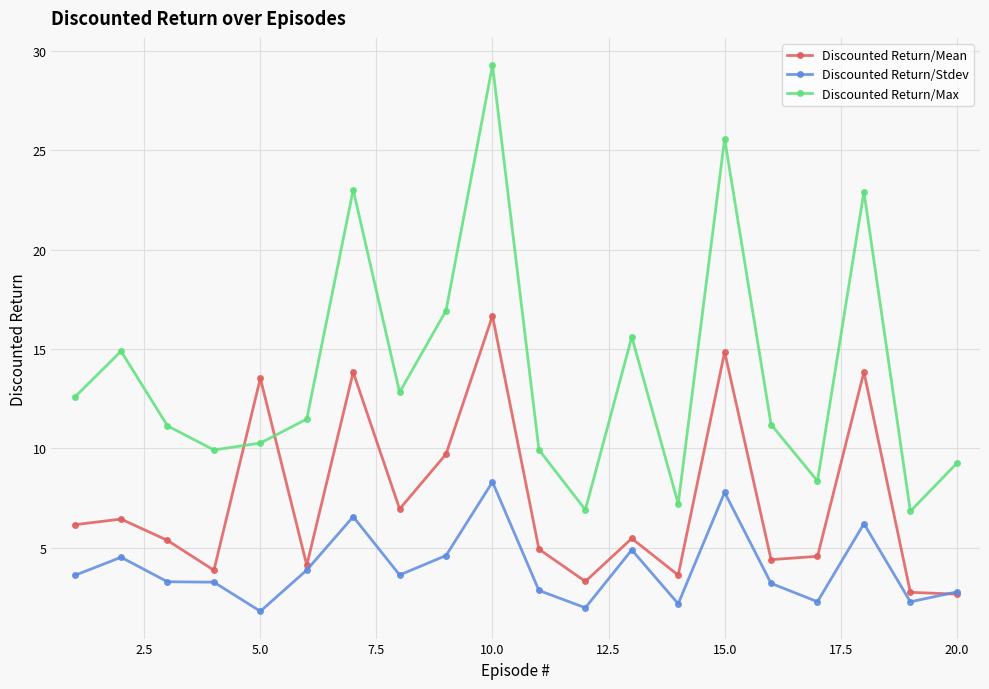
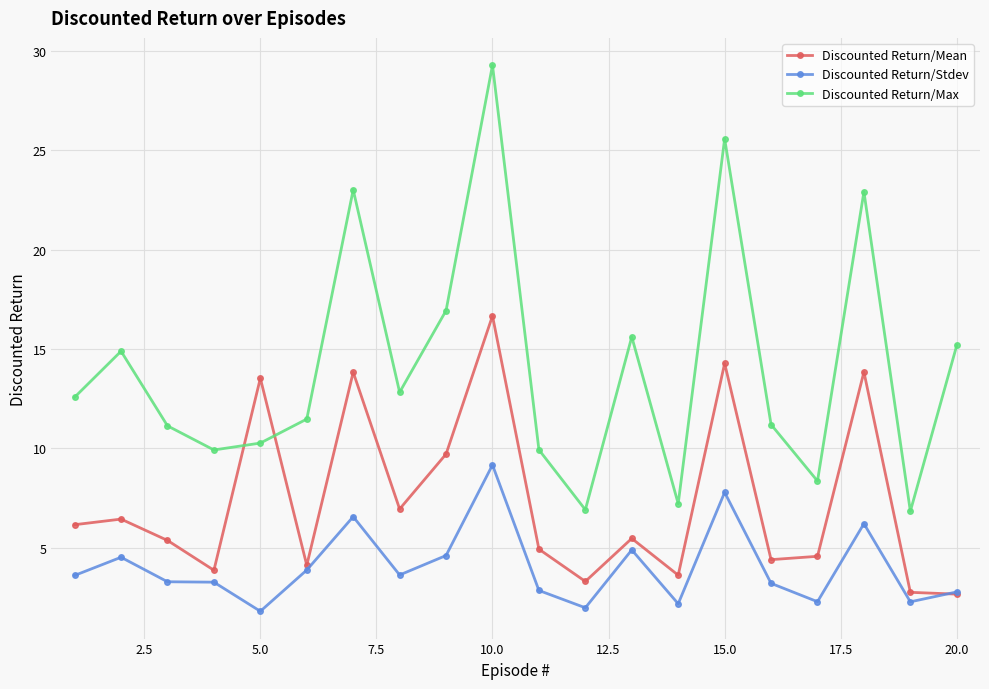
Discounted Return/Stdev, 10.0: 8.3 -> 9.2
Discounted Return/Mean, 15.0: 14.9 -> 14.3
Discounted Return/Max, 20.0: 9.3 -> 15.2
